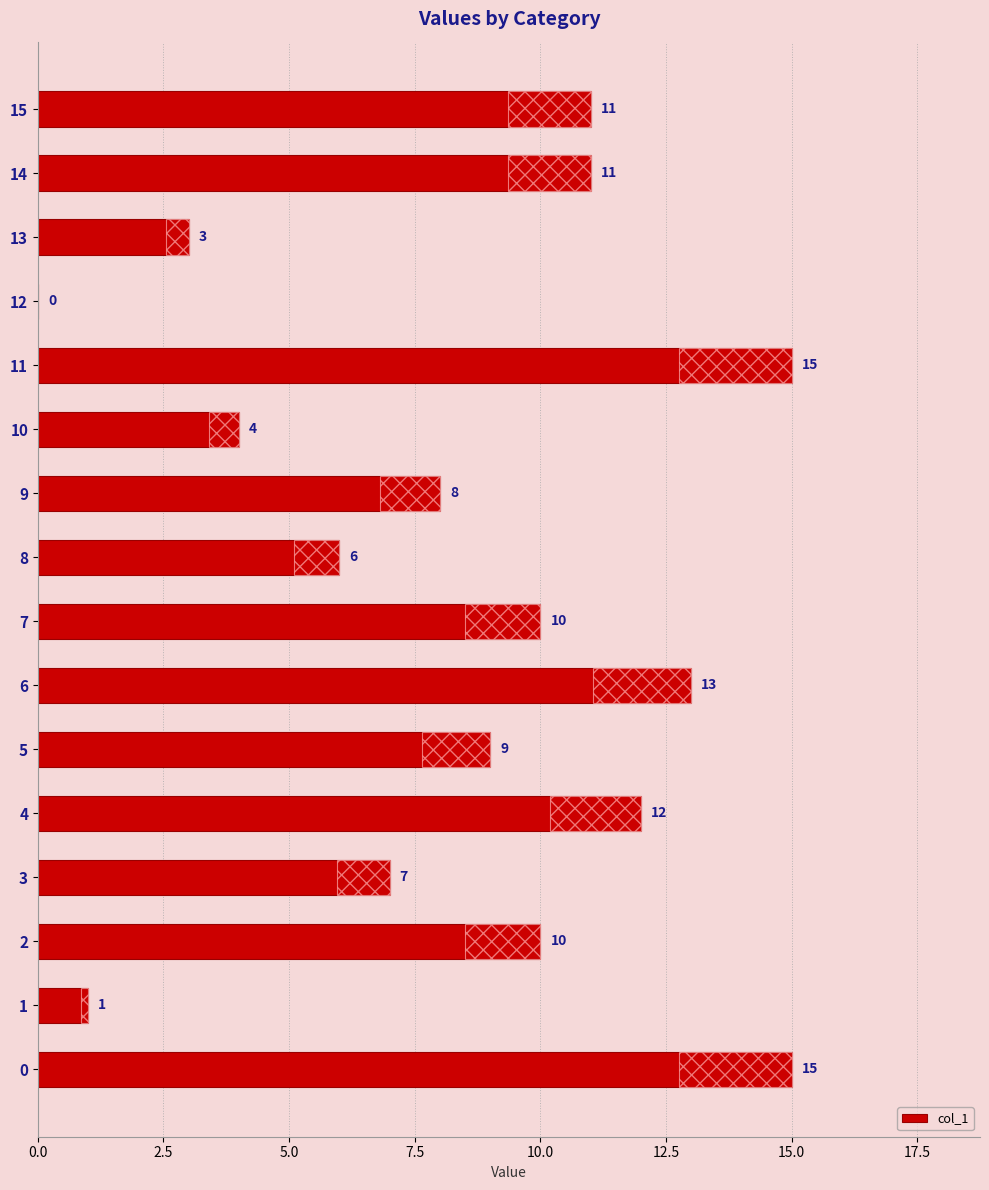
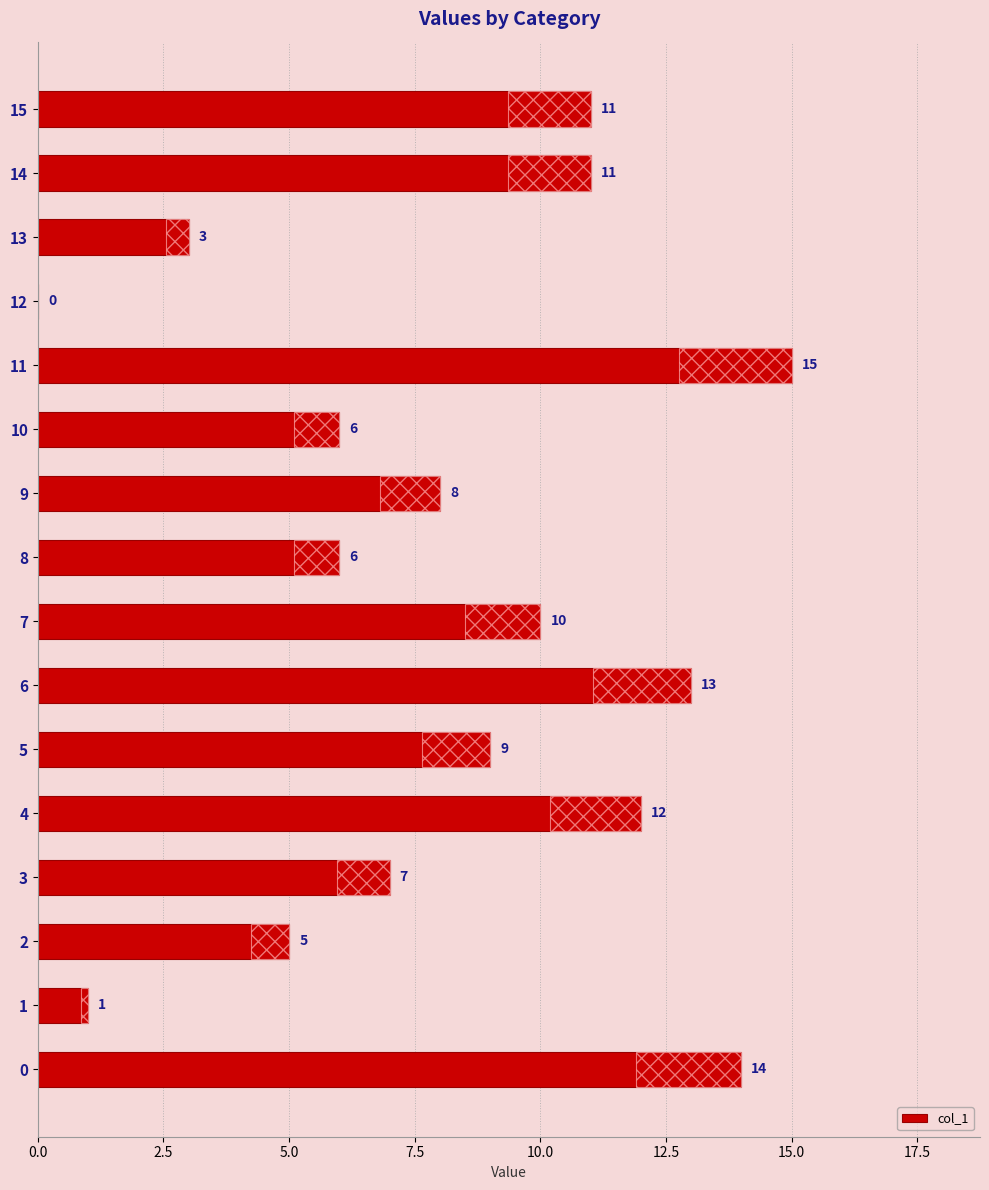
10: 4 -> 6
2: 10 -> 5
0: 15 -> 14
